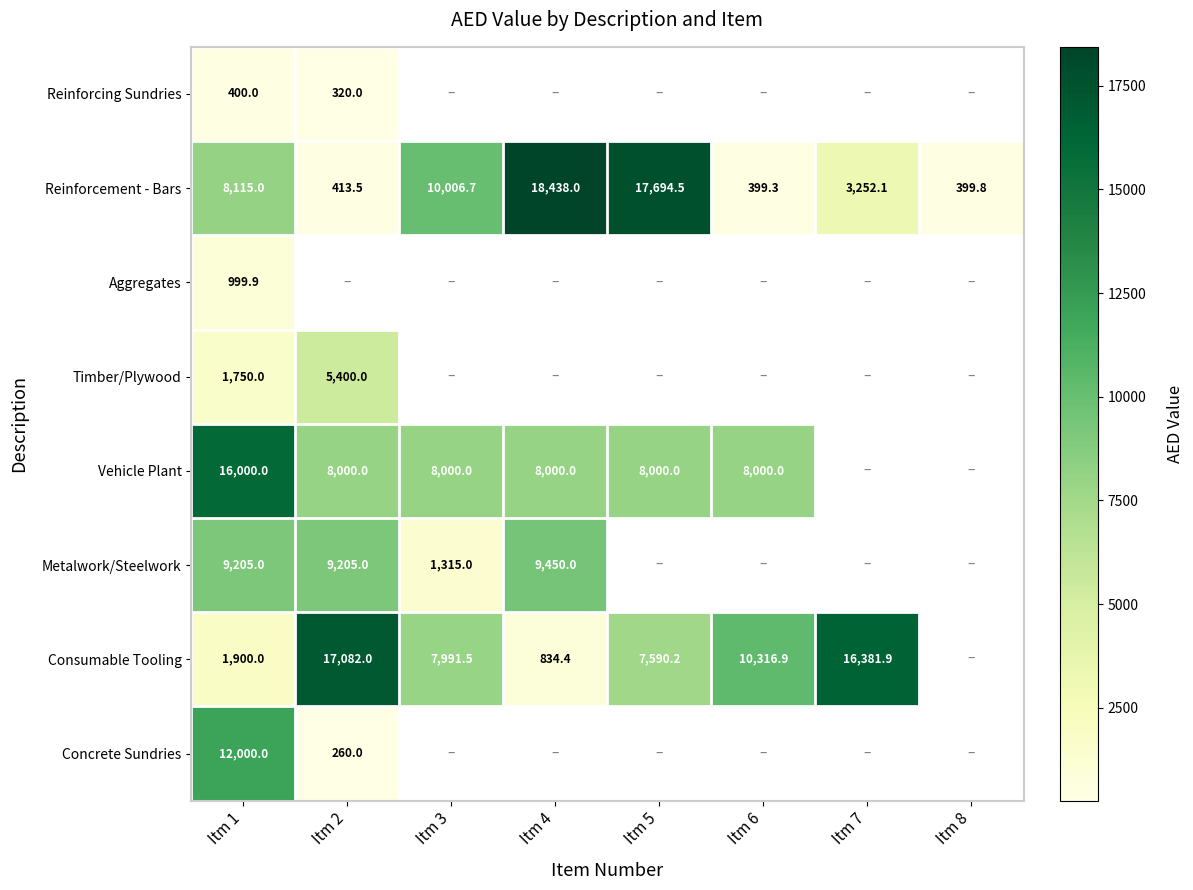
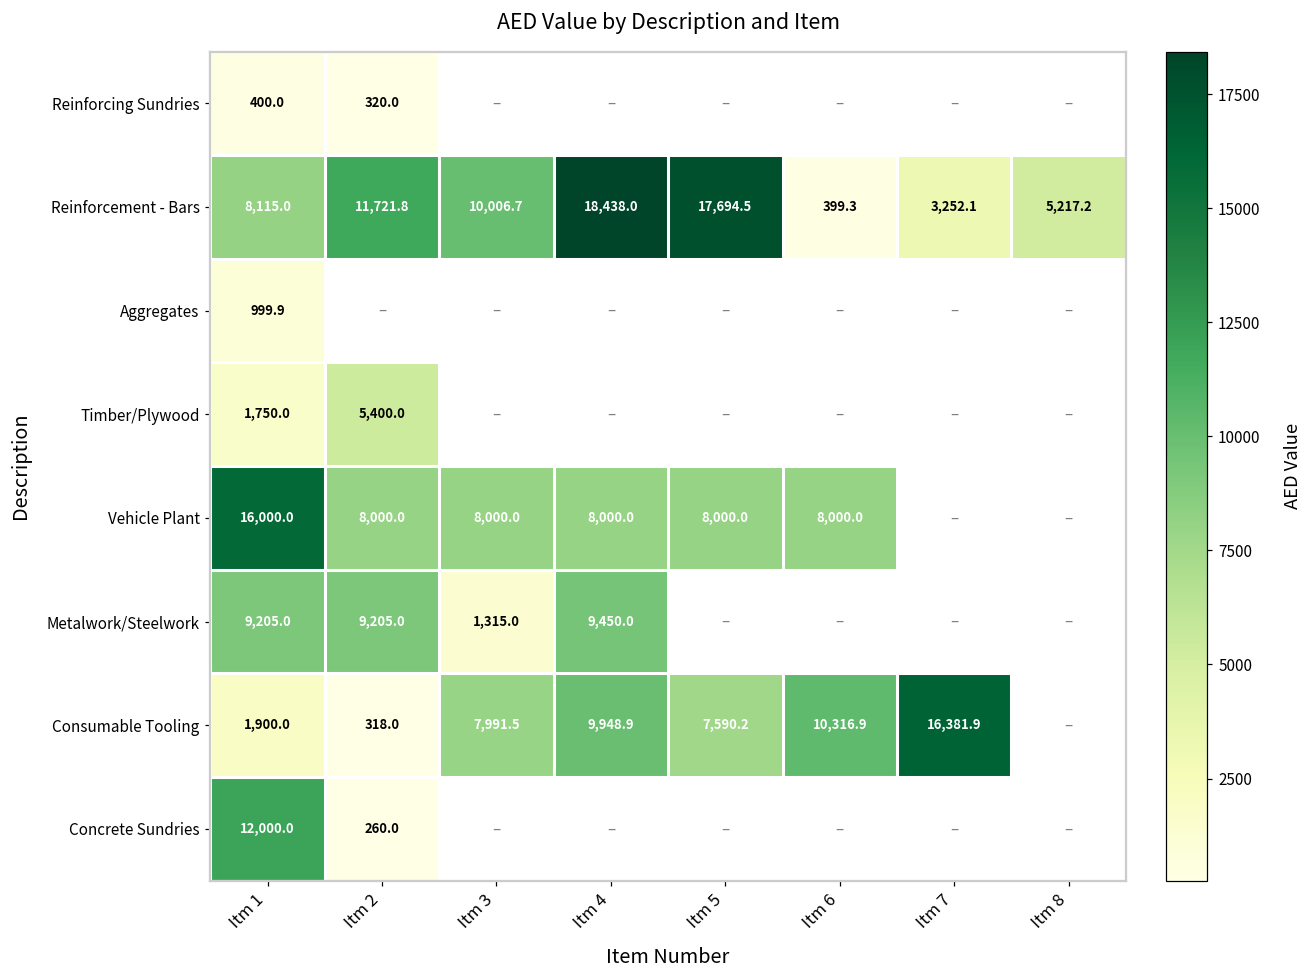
Reinforcement - Bars, Itm 2: 413.5 -> 11,721.8
Reinforcement - Bars, Itm 8: 399.8 -> 5,217.2
Consumable Tooling, Itm 2: 17,082.0 -> 318.0
Consumable Tooling, Itm 4: 834.4 -> 9,948.9
